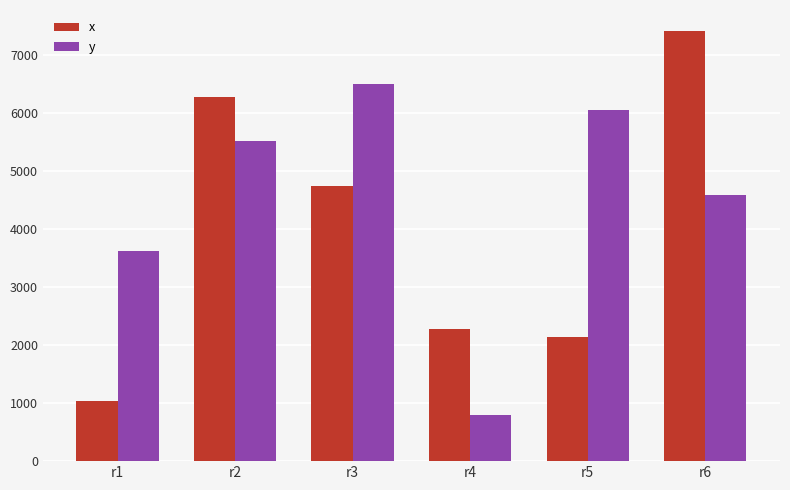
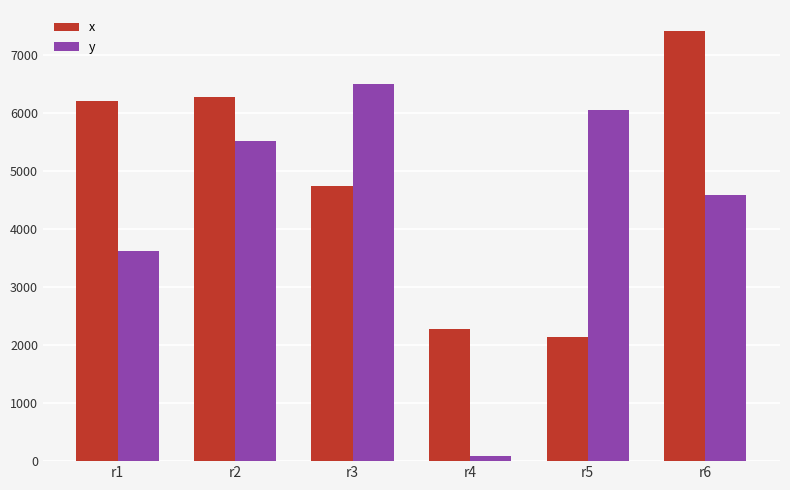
x, r1: 1000 -> 6200
y, r4: 800 -> 100
